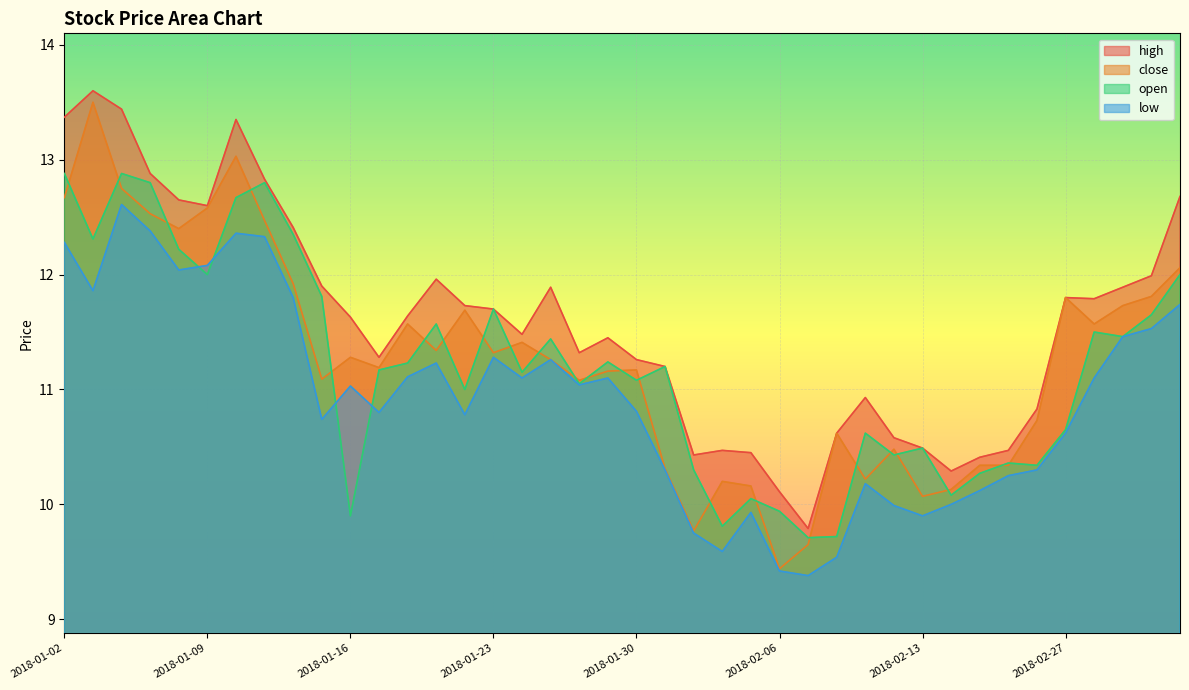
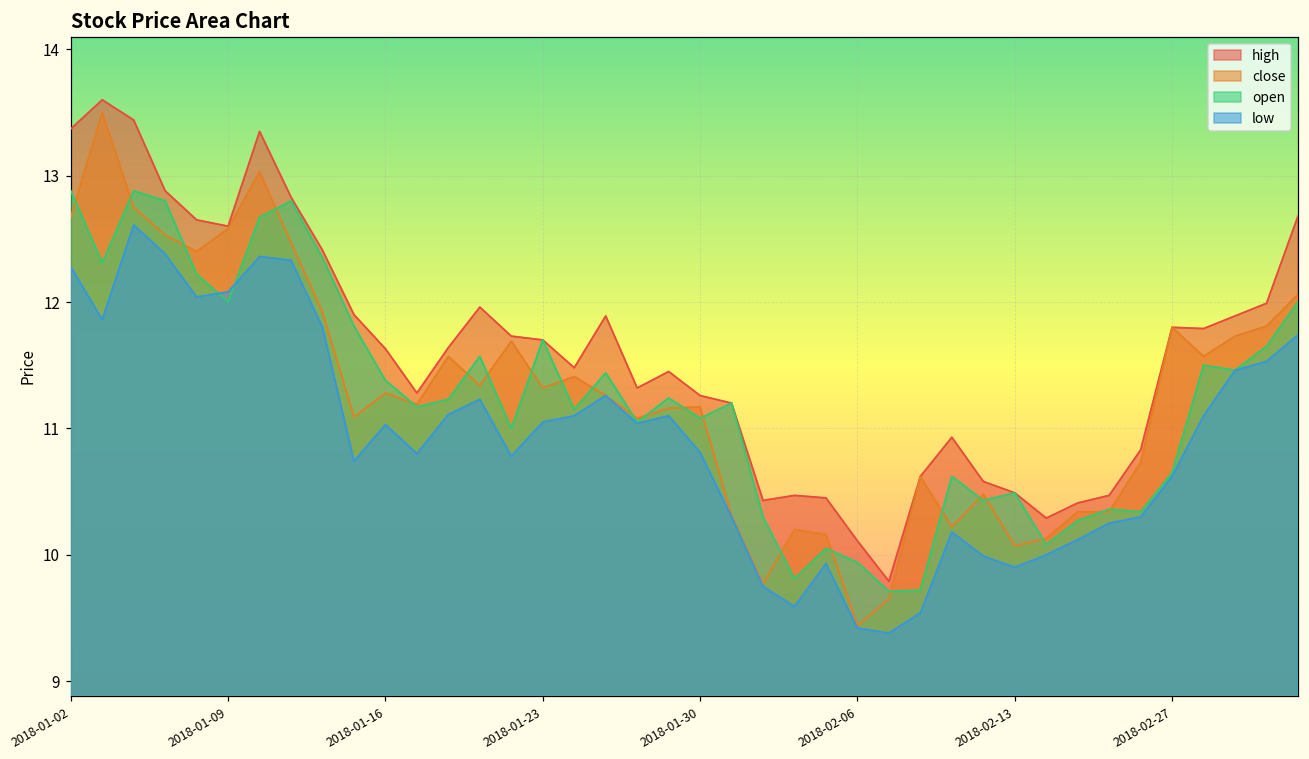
open, 2018-01-16: 9.90 -> 11.38
low, 2018-01-23: 11.28 -> 11.05
